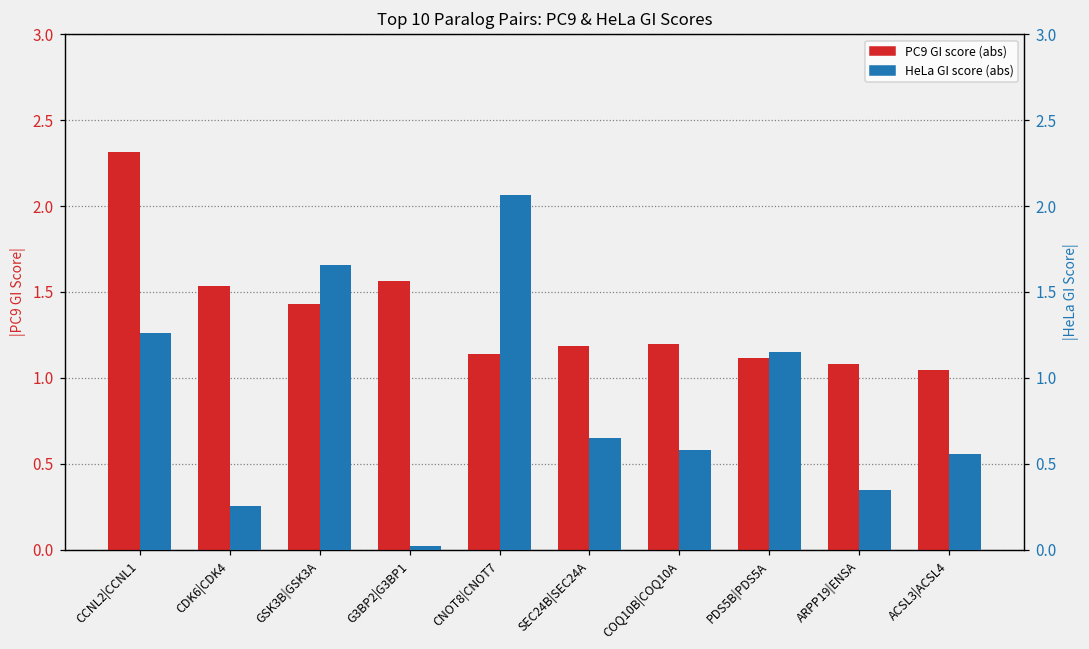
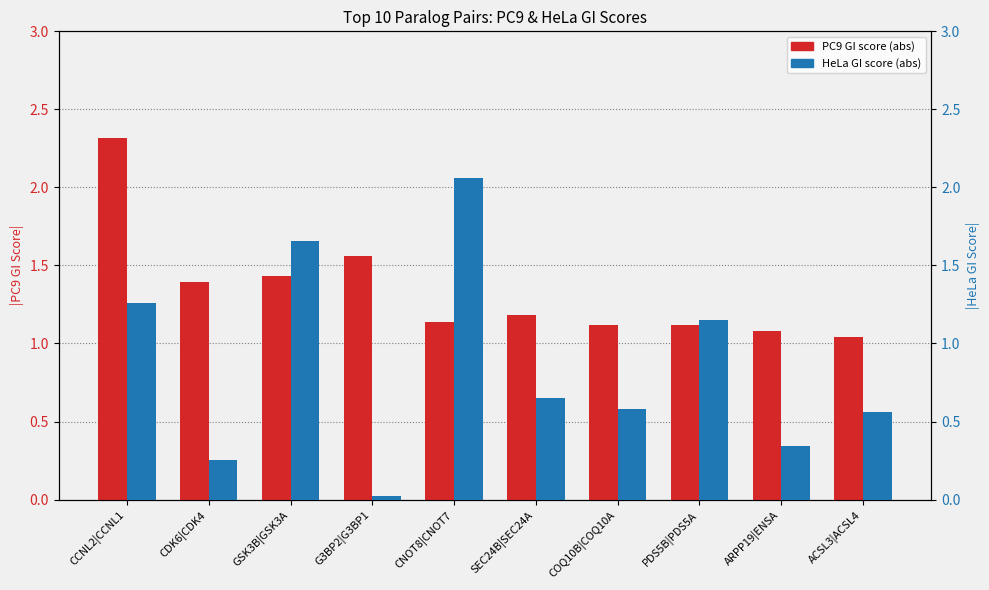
PC9 GI score (abs), CDK6|CDK4: 1.54 -> 1.39
PC9 GI score (abs), COQ10B|COQ10A: 1.20 -> 1.12
